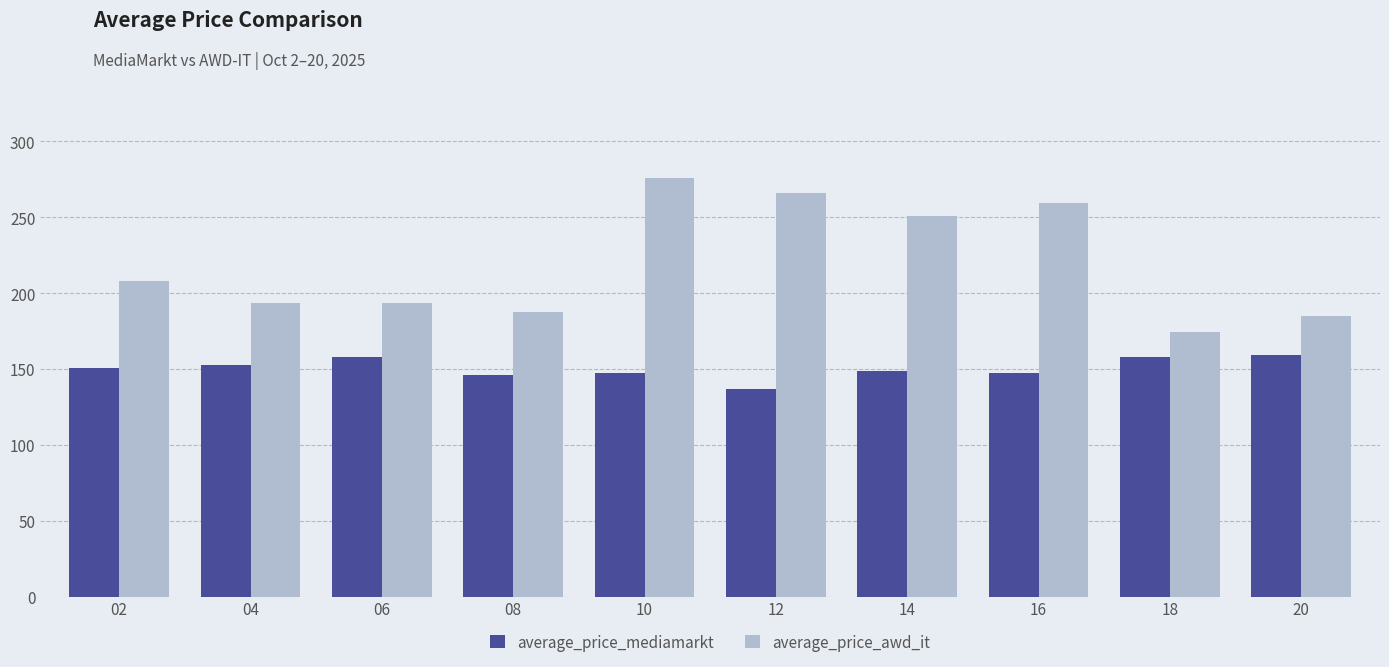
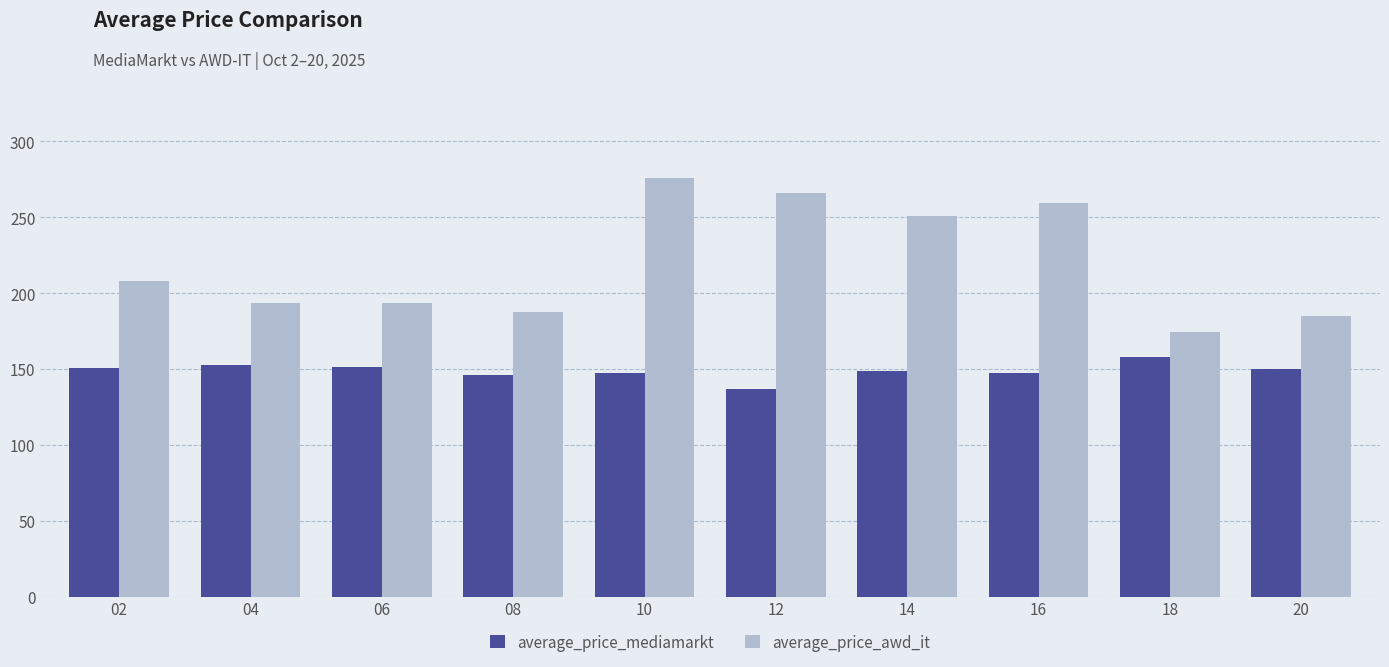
average_price_mediamarkt, 06: 158 -> 151
average_price_mediamarkt, 20: 159 -> 150
